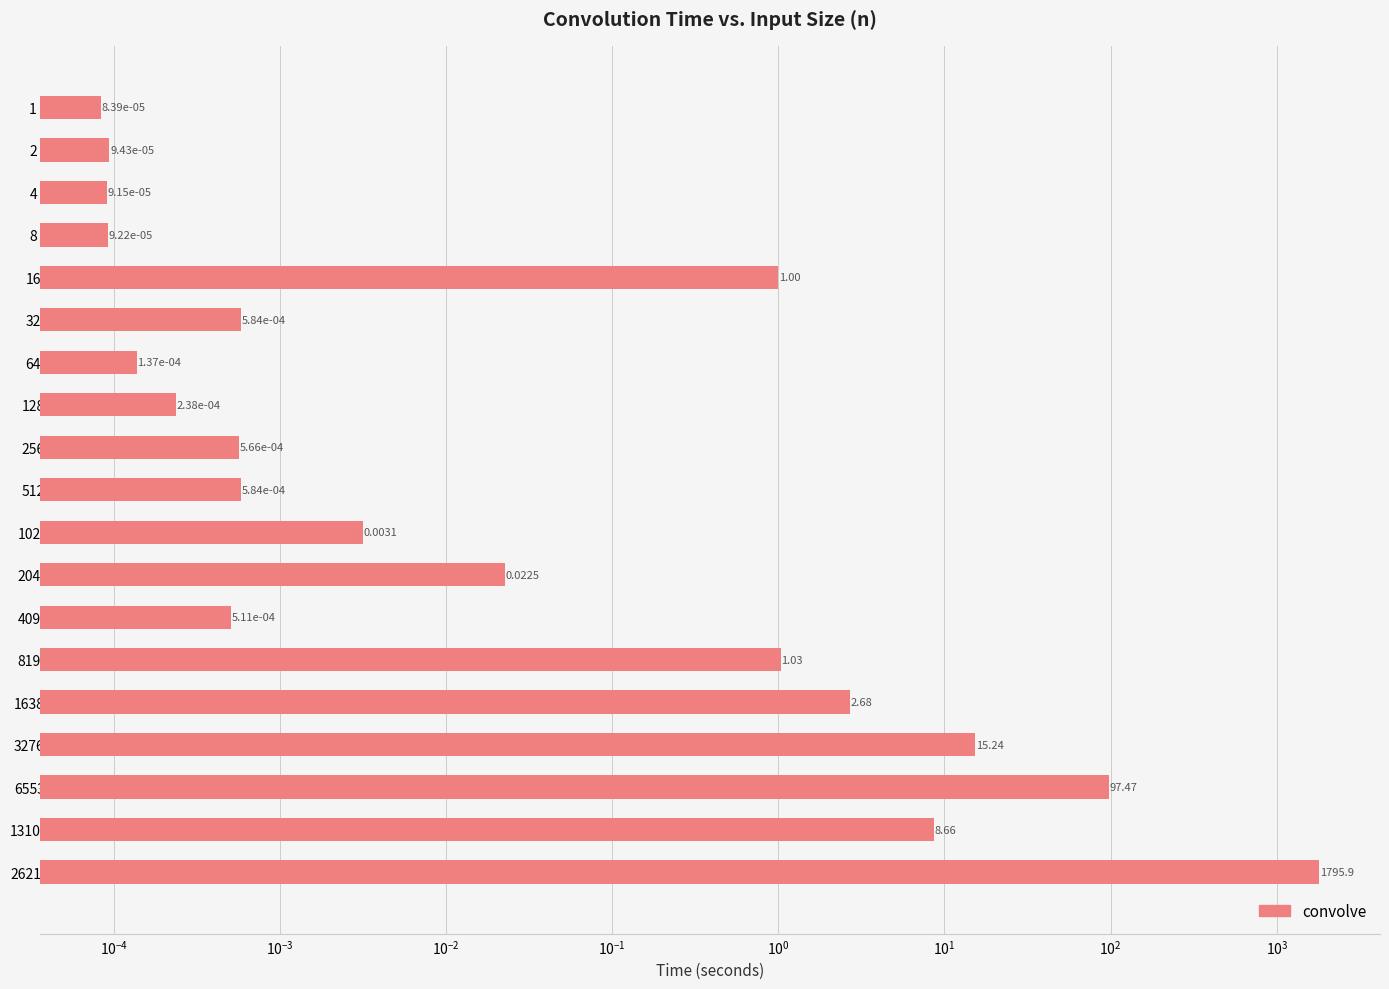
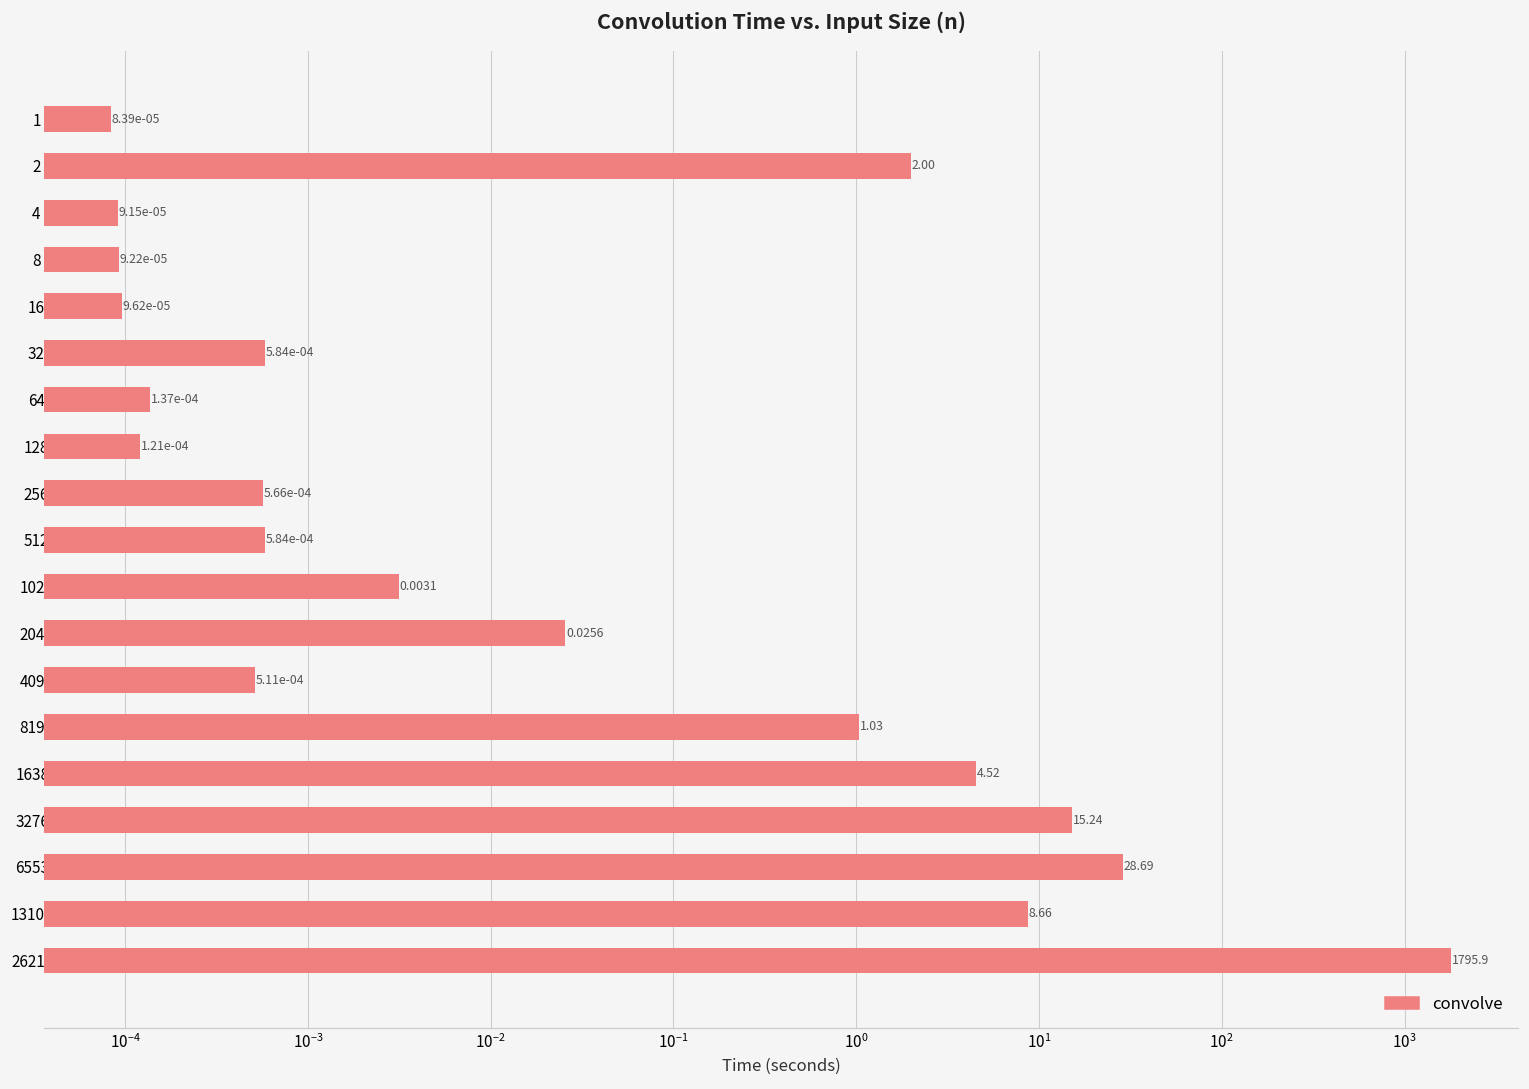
convolve, 2: 9.43e-05 -> 2.00
convolve, 16: 1.00 -> 9.62e-05
convolve, 128: 2.38e-04 -> 1.21e-04
convolve, 2048: 0.0225 -> 0.0256
convolve, 16384: 2.68 -> 4.52
convolve, 65536: 97.47 -> 28.69
